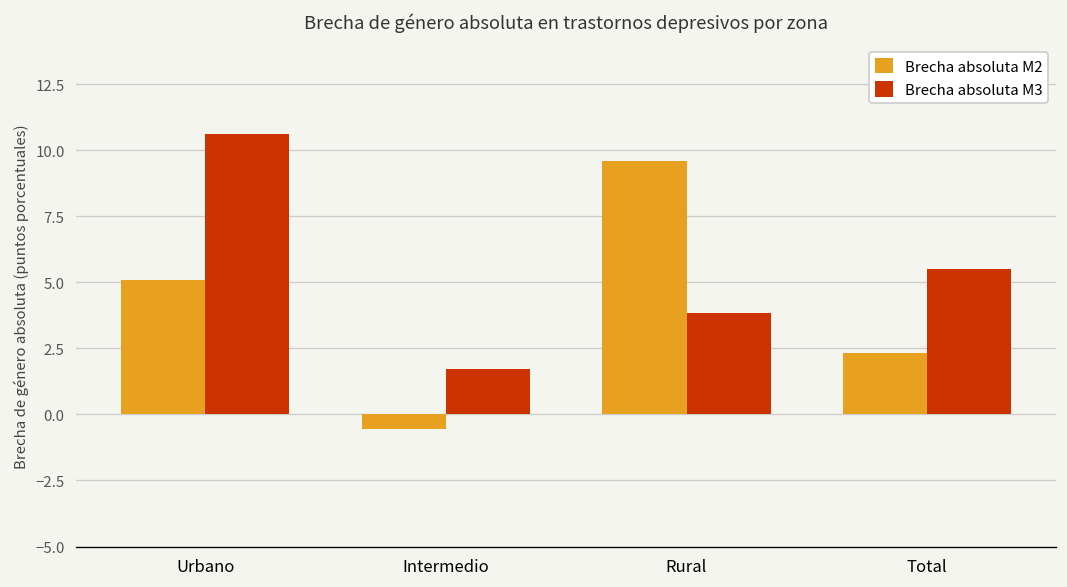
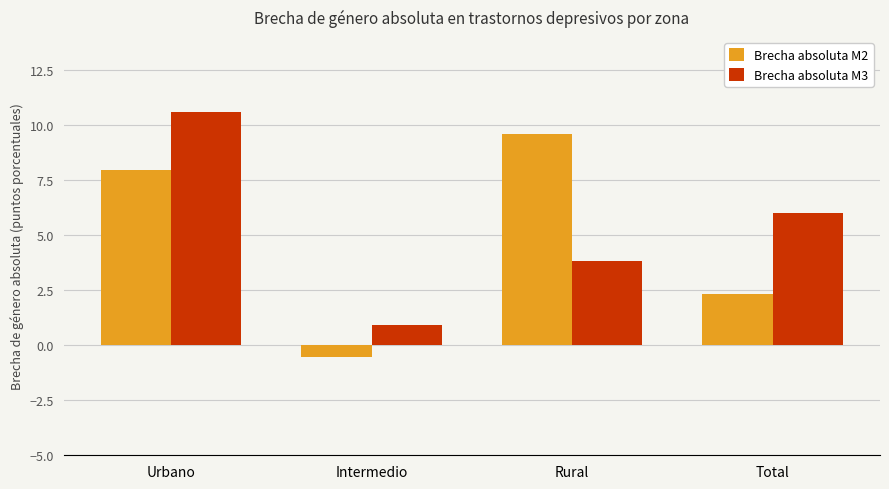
Brecha absoluta M2, Urbano: 5.1 -> 8.0
Brecha absoluta M3, Intermedio: 1.7 -> 0.9
Brecha absoluta M3, Total: 5.5 -> 6.0
